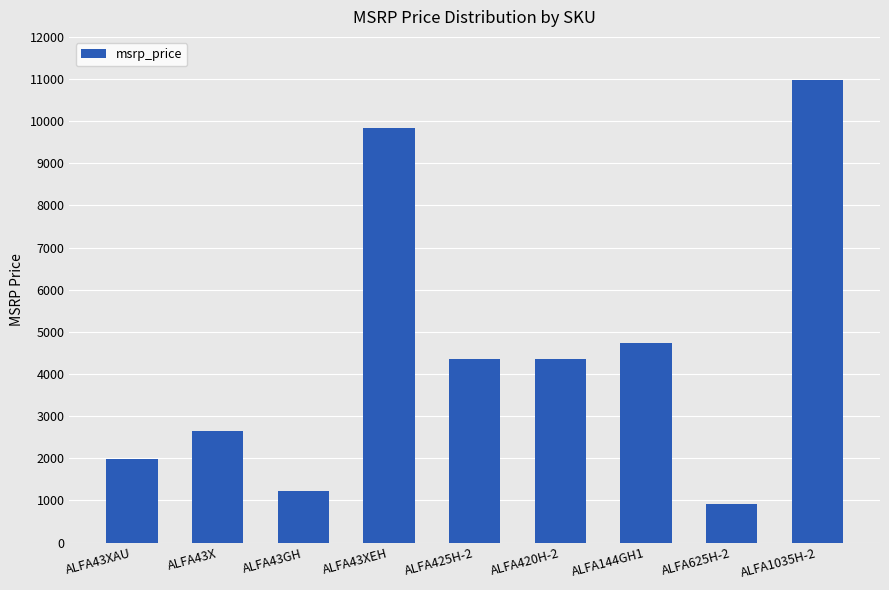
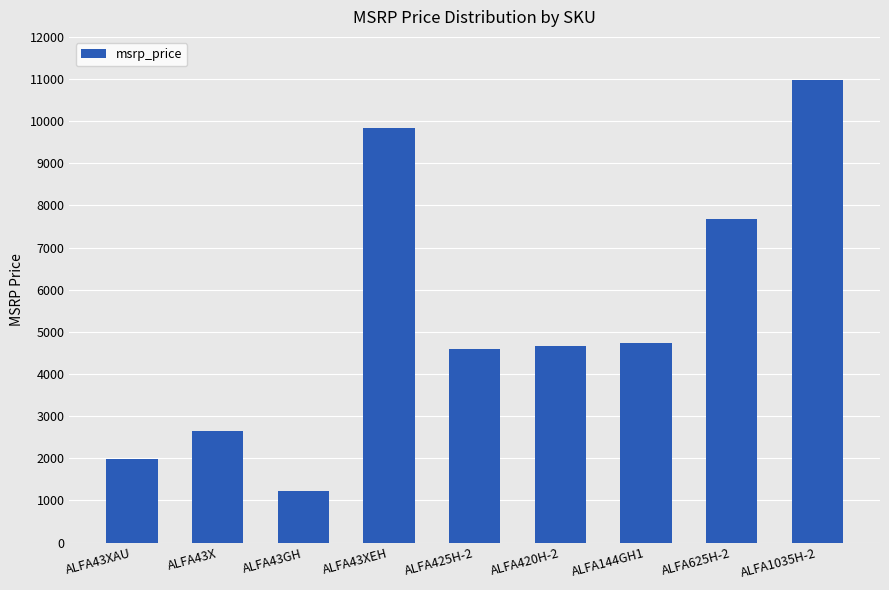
ALFA425H-2: 4300 -> 4600
ALFA420H-2: 4300 -> 4700
ALFA625H-2: 900 -> 7700
